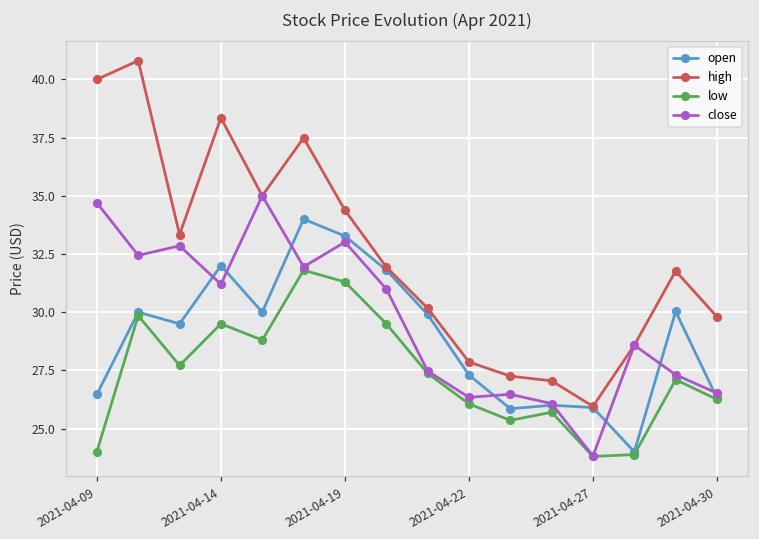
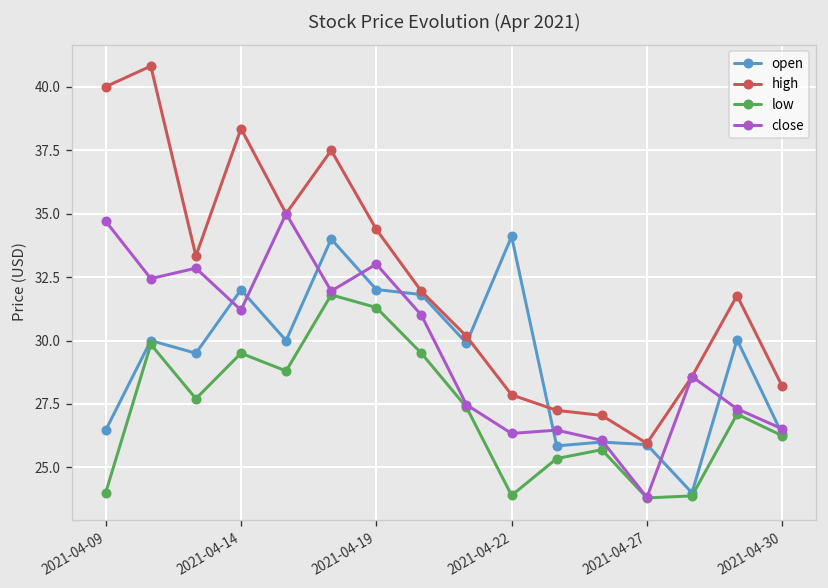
open, 2021-04-19: 33.3 -> 32.0
open, 2021-04-22: 27.3 -> 34.1
low, 2021-04-22: 26.1 -> 23.9
high, 2021-04-30: 29.8 -> 28.2
